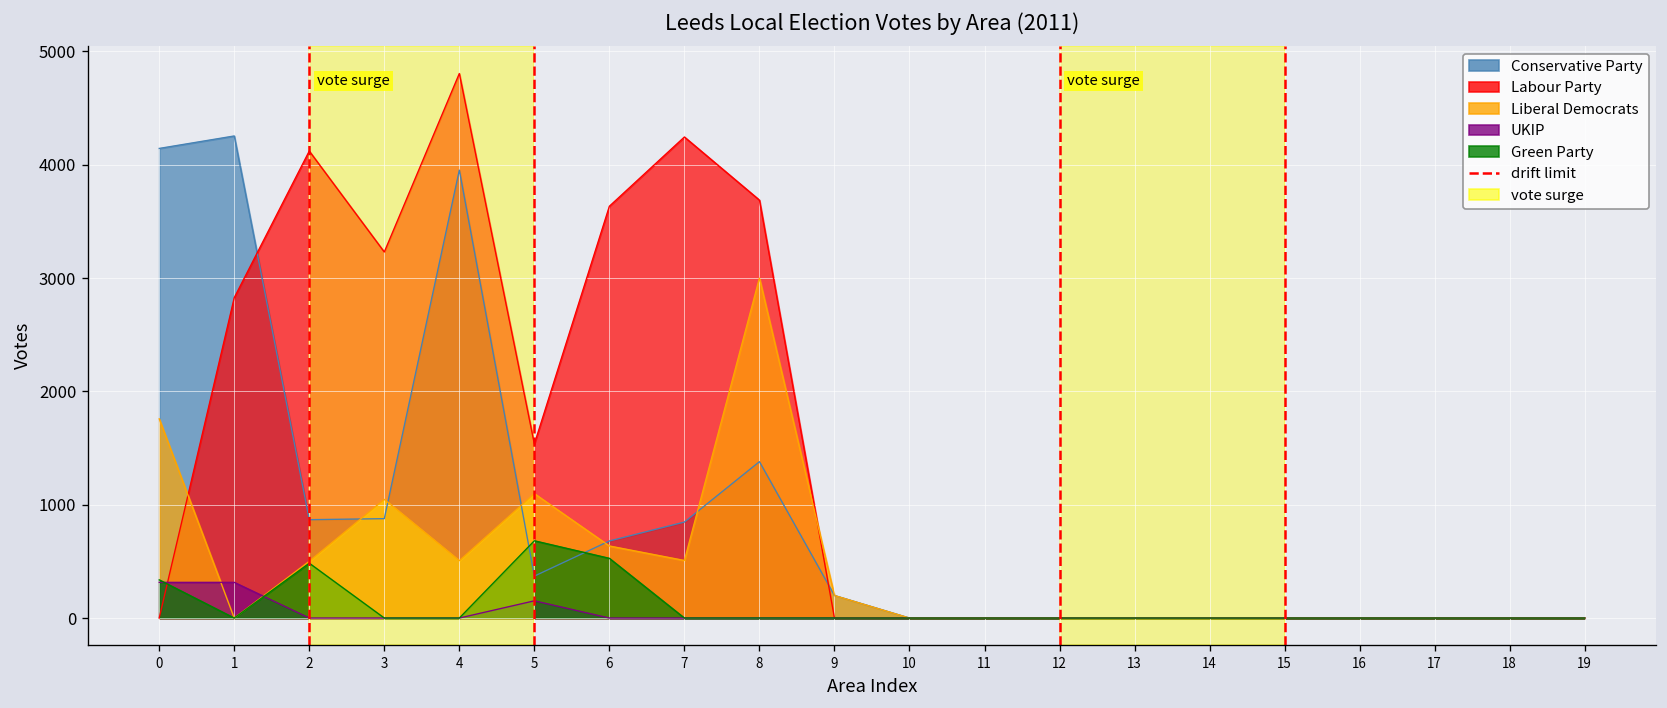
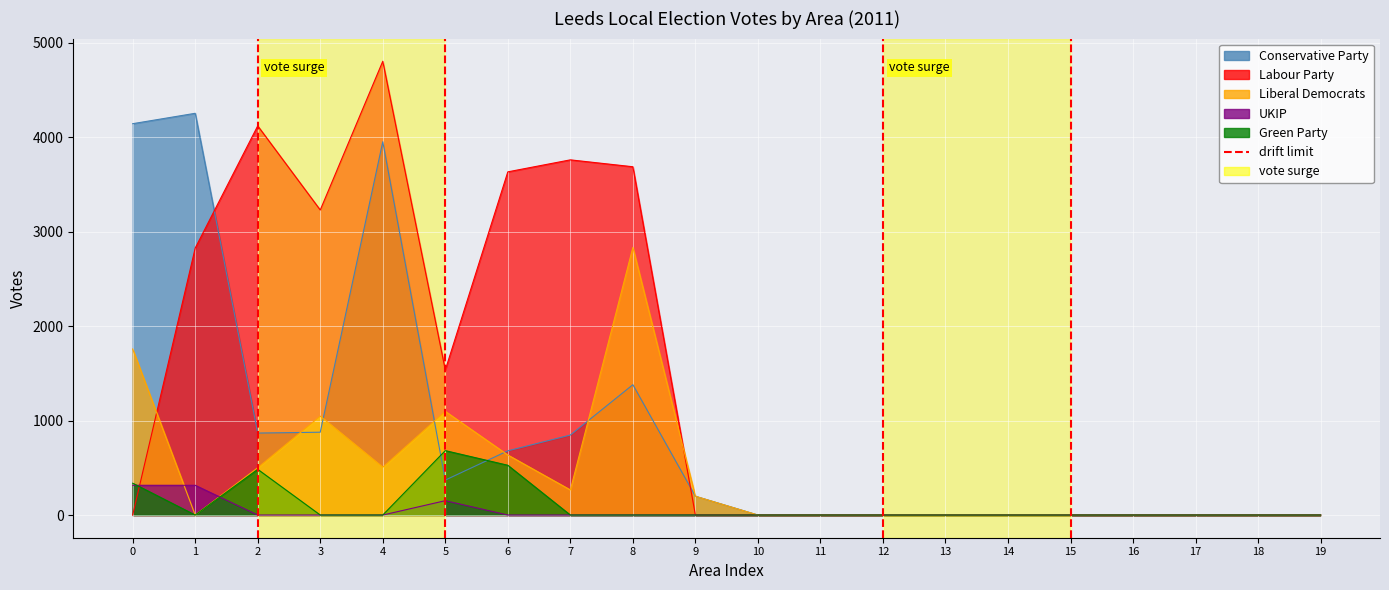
Labour Party, 7: 4200 -> 3800
Liberal Democrats, 7: 500 -> 300
Liberal Democrats, 8: 3000 -> 2800
